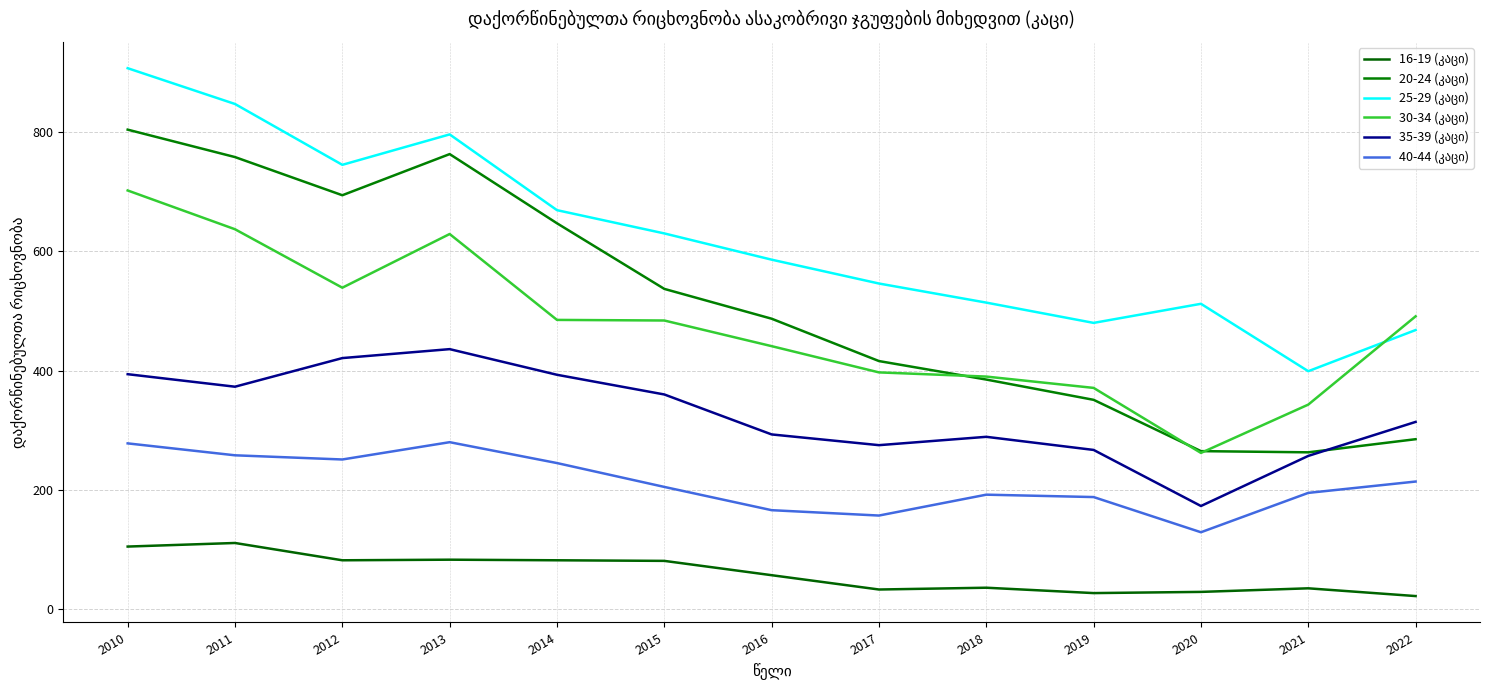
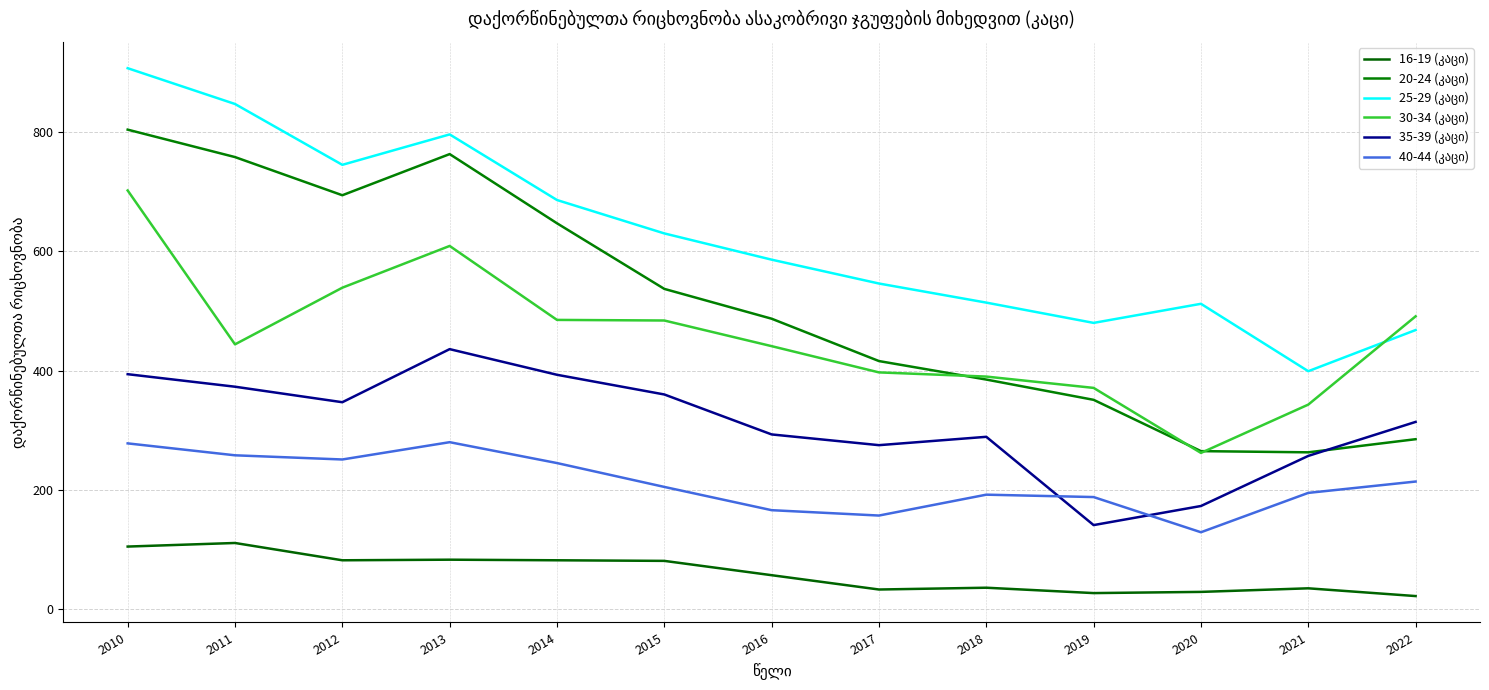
30-34 (კაცი), 2011: 640 -> 440
35-39 (კაცი), 2012: 420 -> 350
30-34 (კაცი), 2013: 630 -> 610
25-29 (კაცი), 2014: 670 -> 690
35-39 (კაცი), 2019: 270 -> 140
